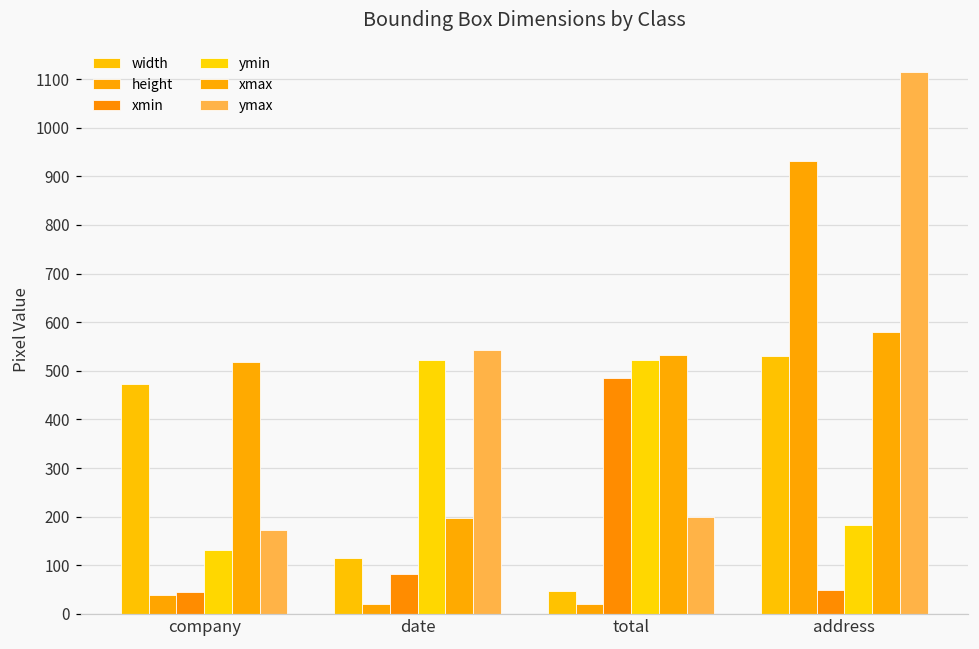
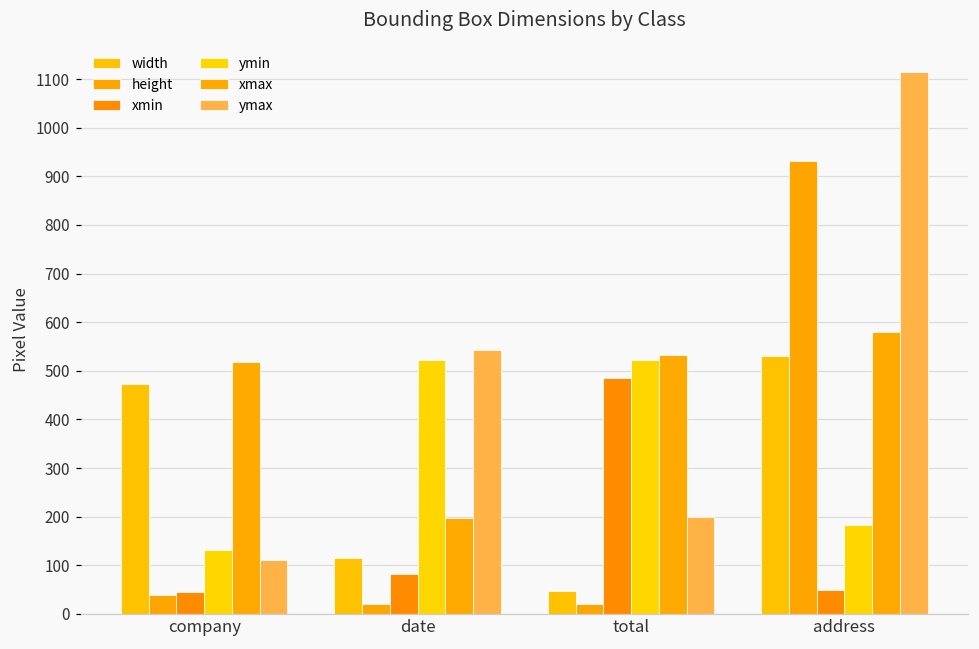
ymax, company: 170 -> 110
